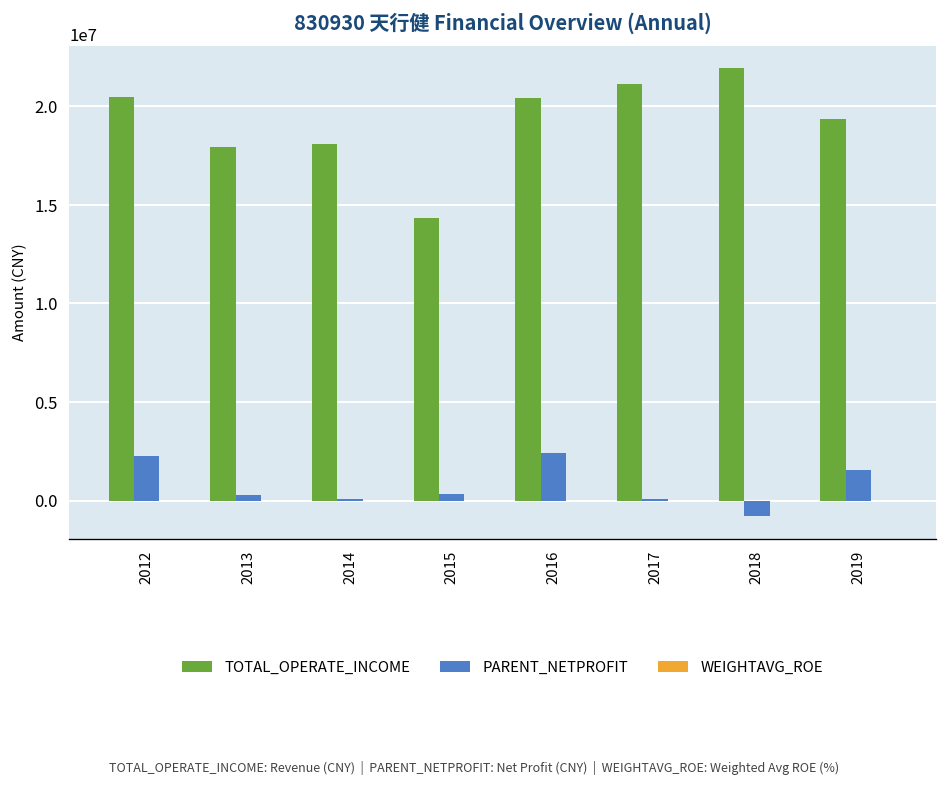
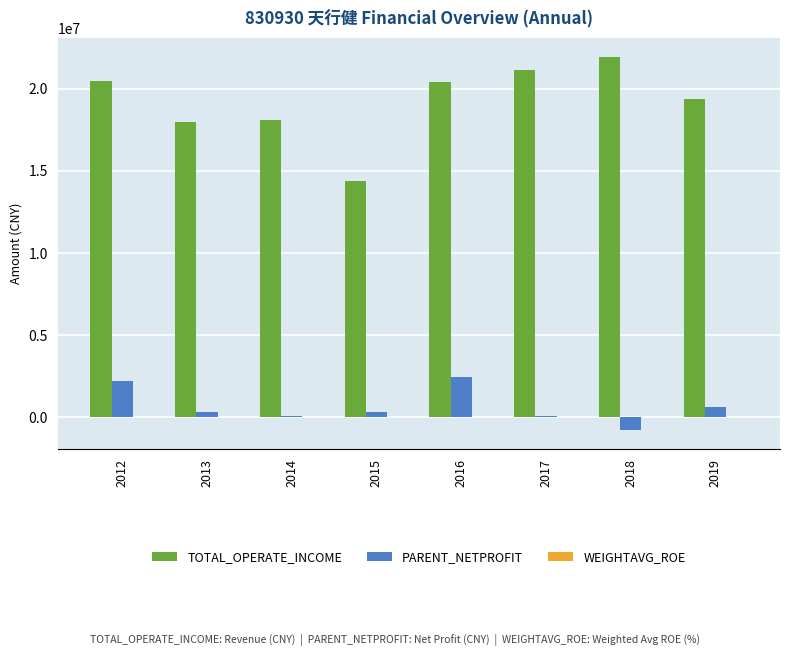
PARENT_NETPROFIT, 2019: 1500000 -> 600000
